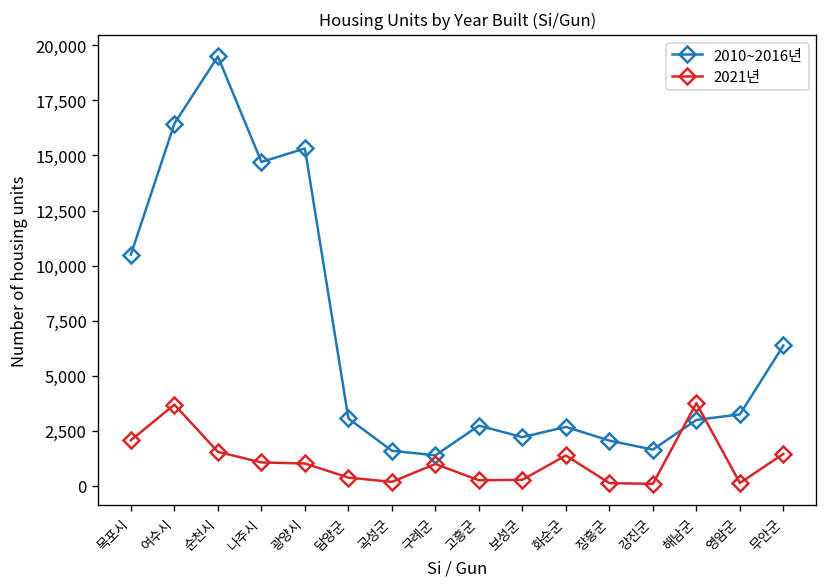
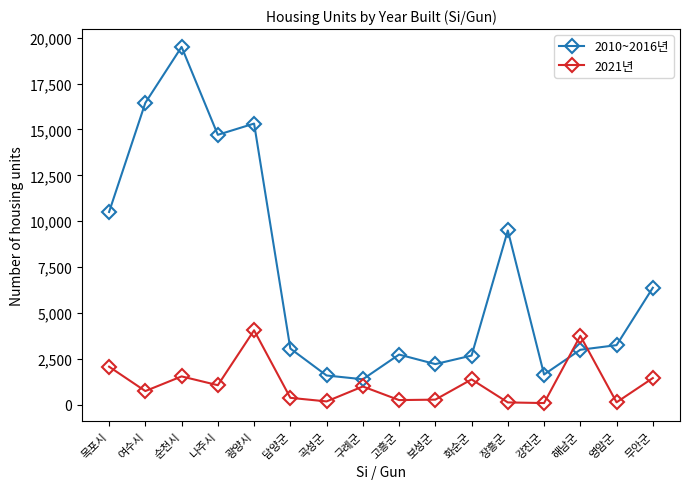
2021년, 여수시: 3,700 -> 700
2021년, 광양시: 1,000 -> 4,100
2010~2016년, 장흥군: 2,100 -> 9,500
